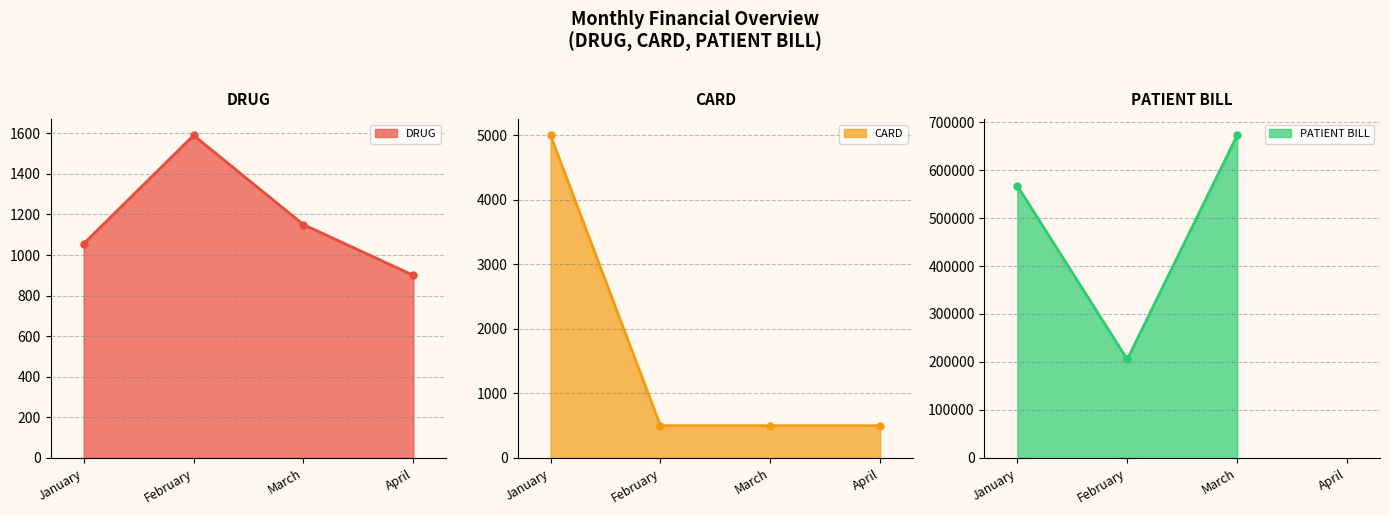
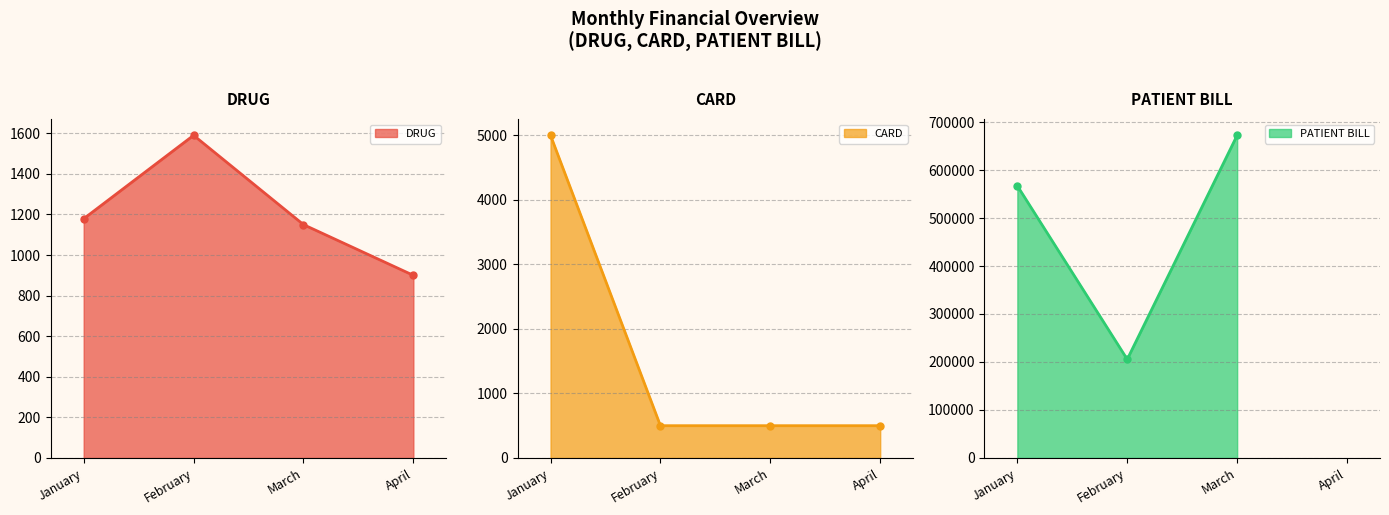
DRUG, January: 1060 -> 1180
